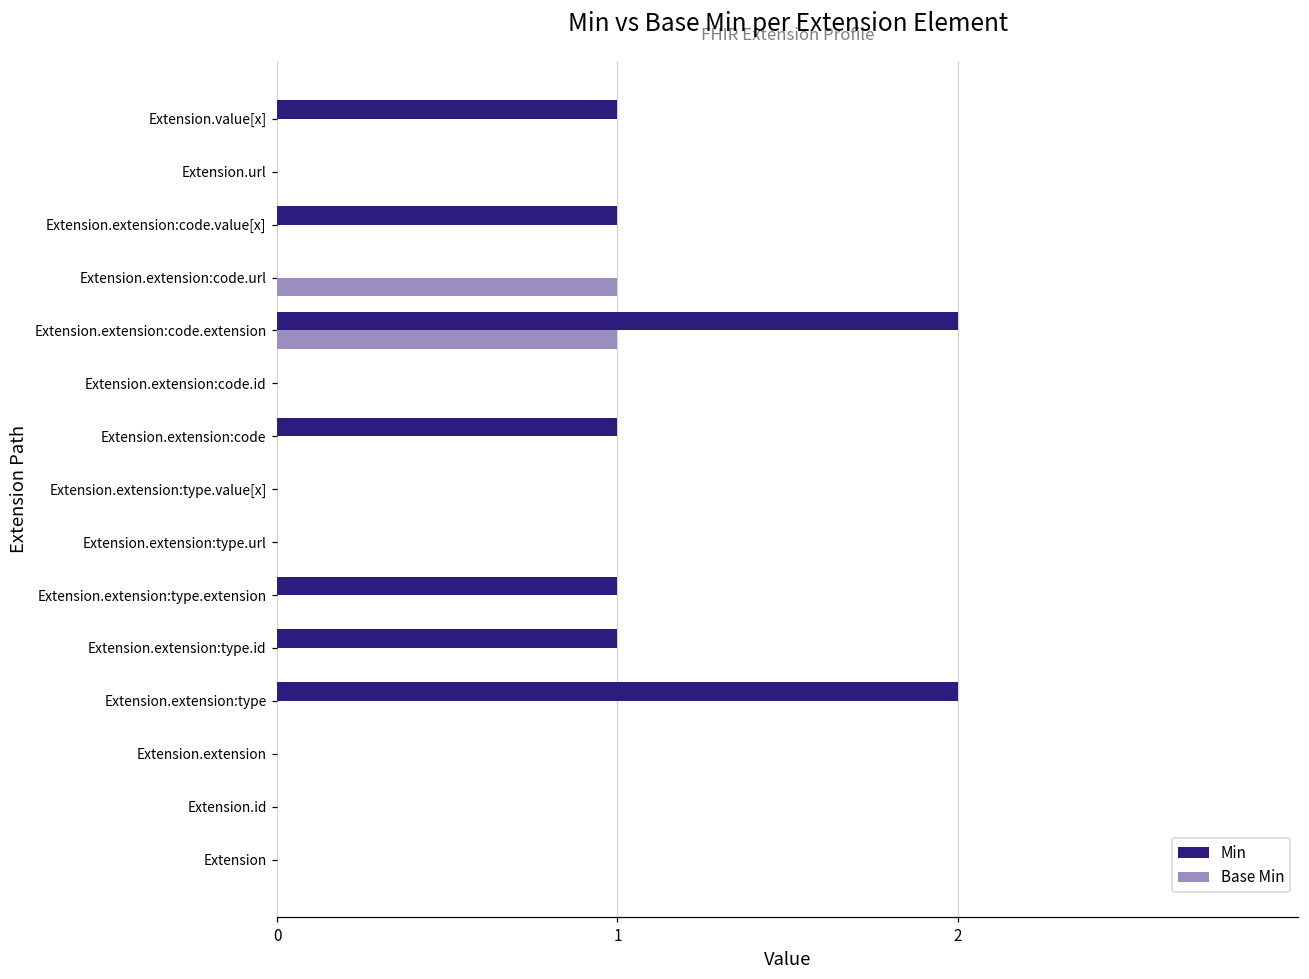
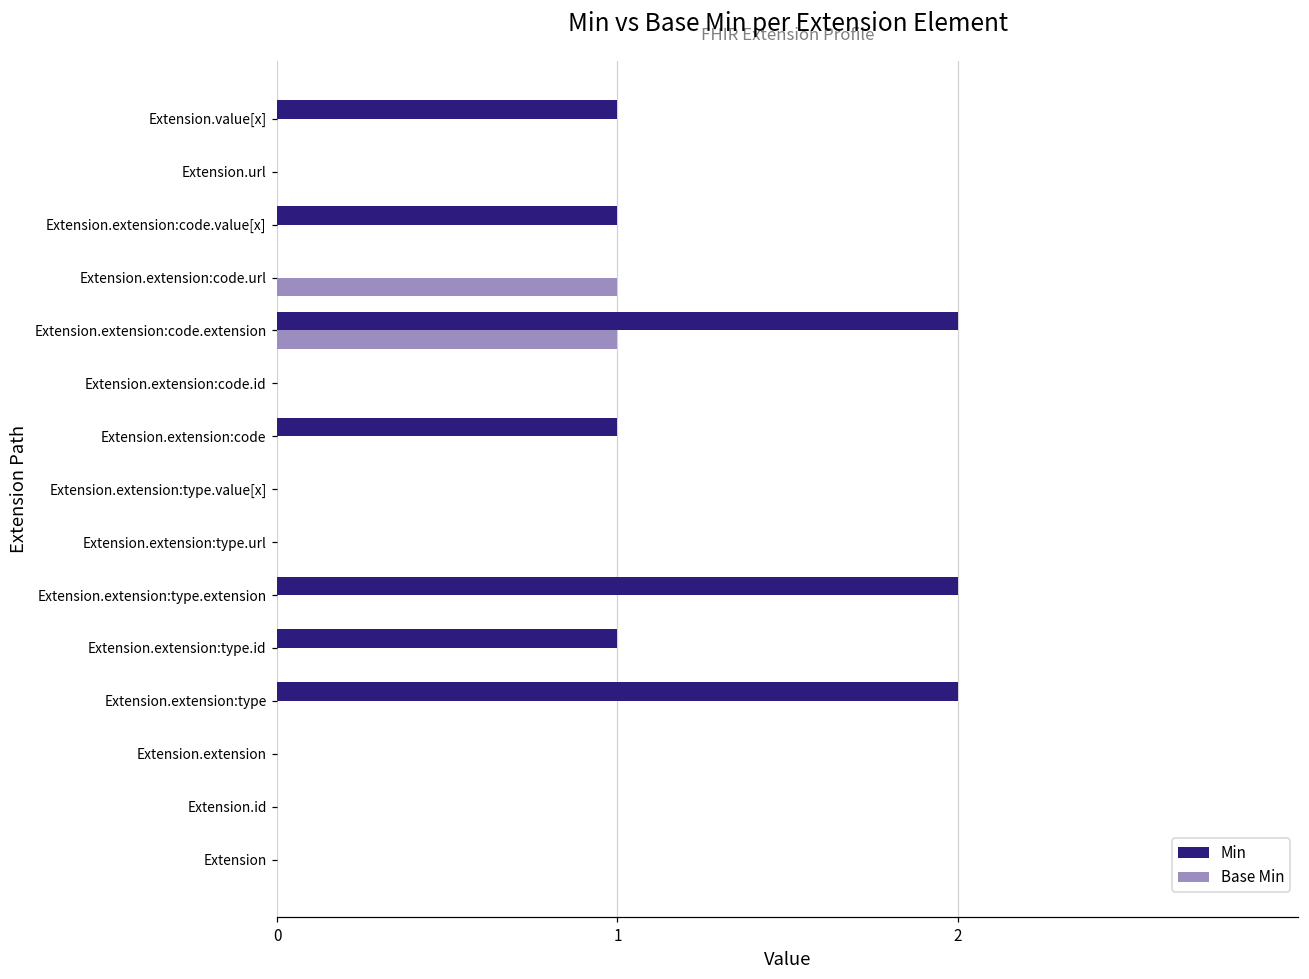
Min, Extension.extension:type.extension: 1 -> 2
